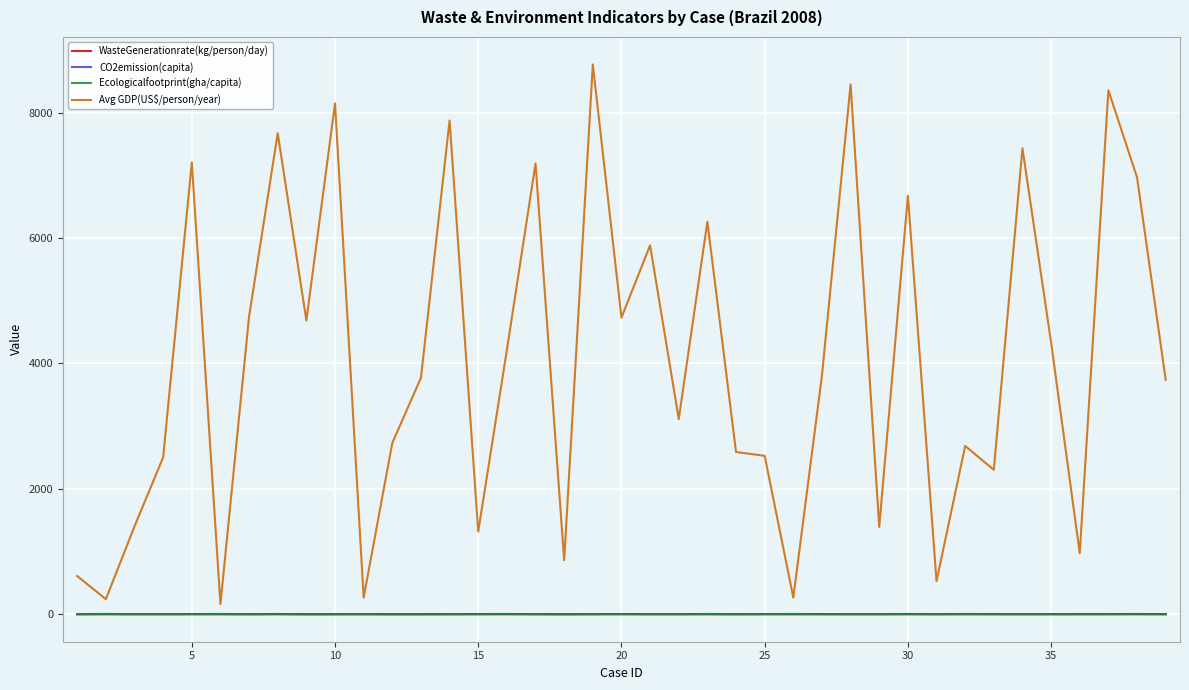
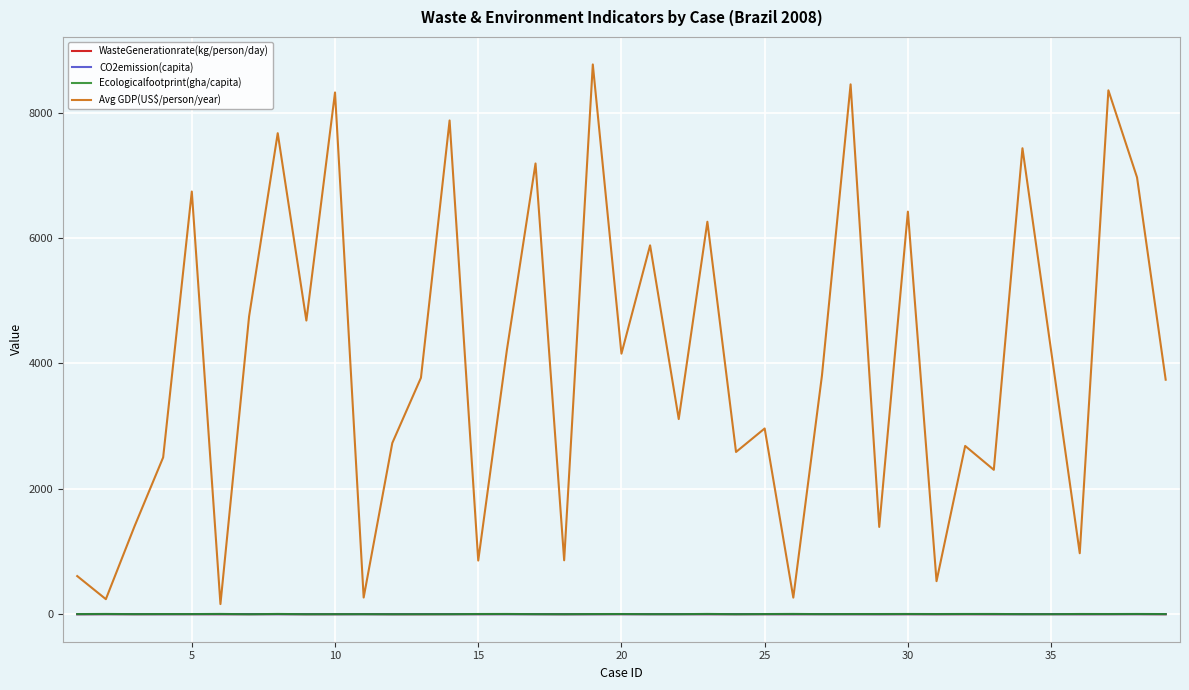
Avg GDP(US$/person/year), 5: 7200 -> 6700
Avg GDP(US$/person/year), 10: 8100 -> 8300
Avg GDP(US$/person/year), 15: 1300 -> 900
Avg GDP(US$/person/year), 20: 4700 -> 4200
Avg GDP(US$/person/year), 25: 2500 -> 3000
Avg GDP(US$/person/year), 30: 6700 -> 6400
Avg GDP(US$/person/year), 35: 4300 -> 4200
